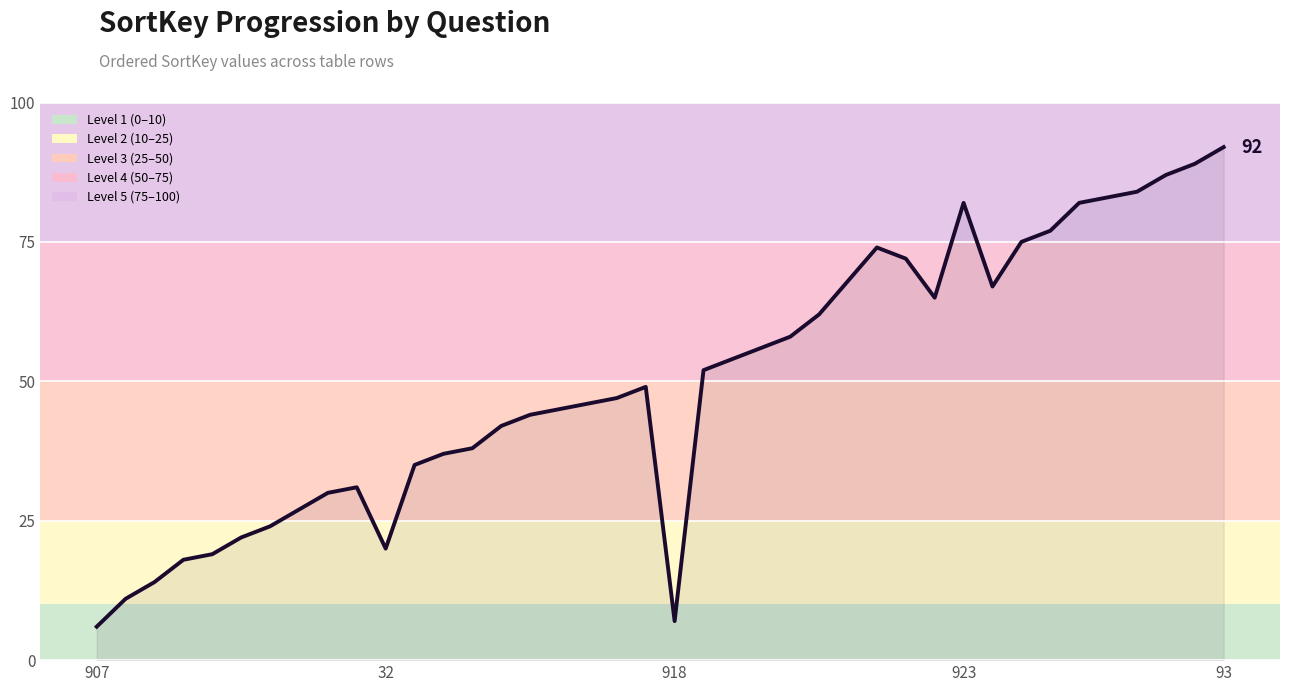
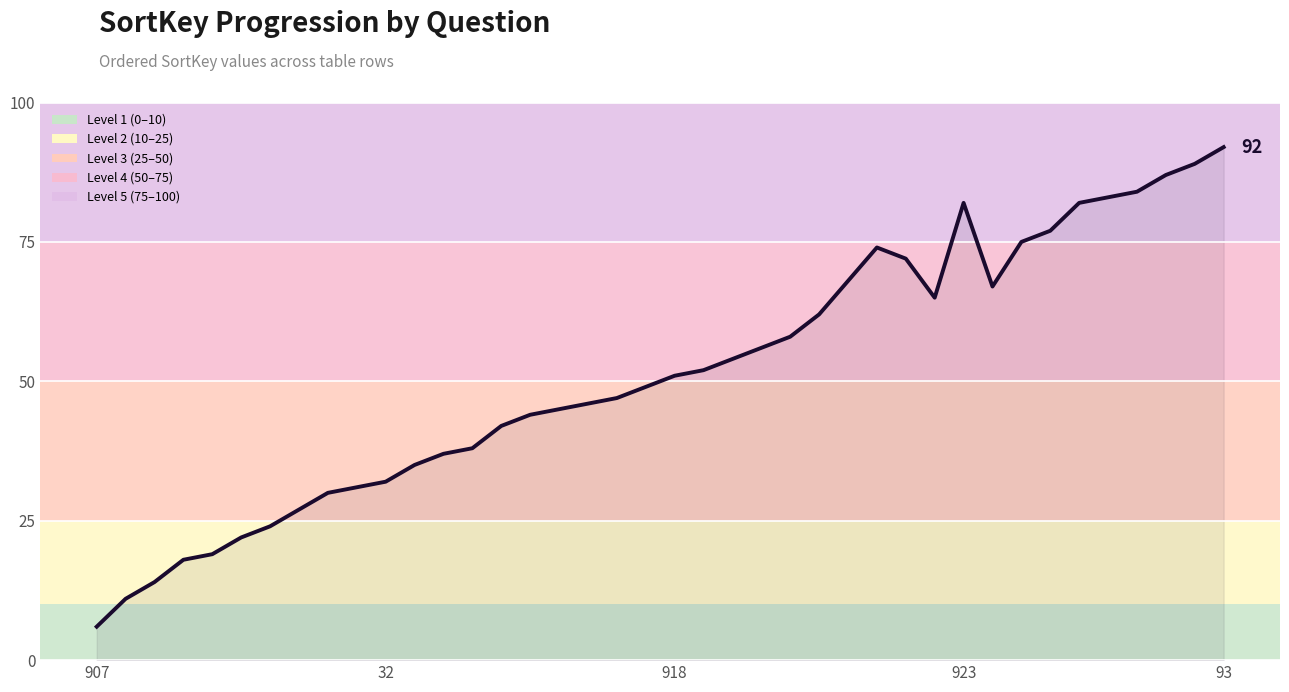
32: 20 -> 32
918: 7 -> 51
